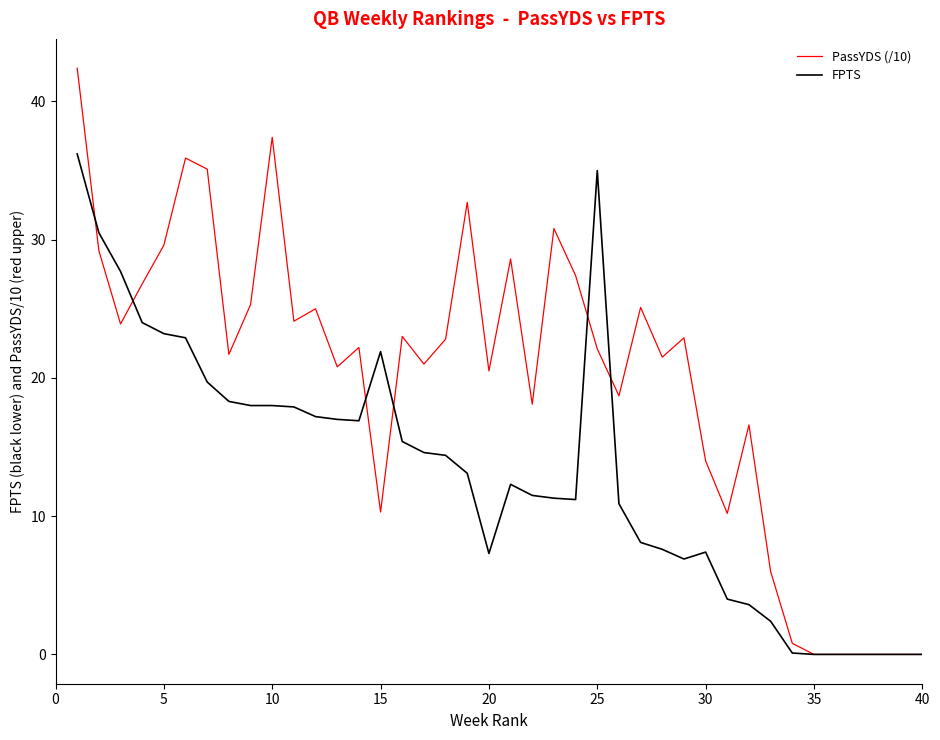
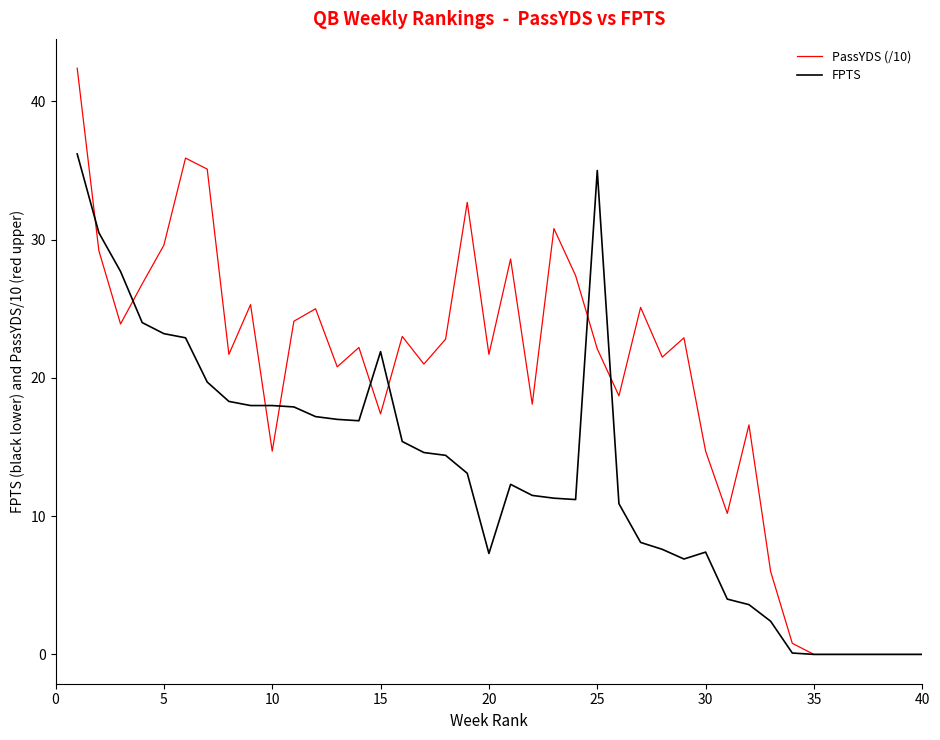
PassYDS (/10), 10: 37.4 -> 14.7
PassYDS (/10), 15: 10.3 -> 17.4
PassYDS (/10), 20: 20.5 -> 21.7
PassYDS (/10), 30: 14.0 -> 14.7
